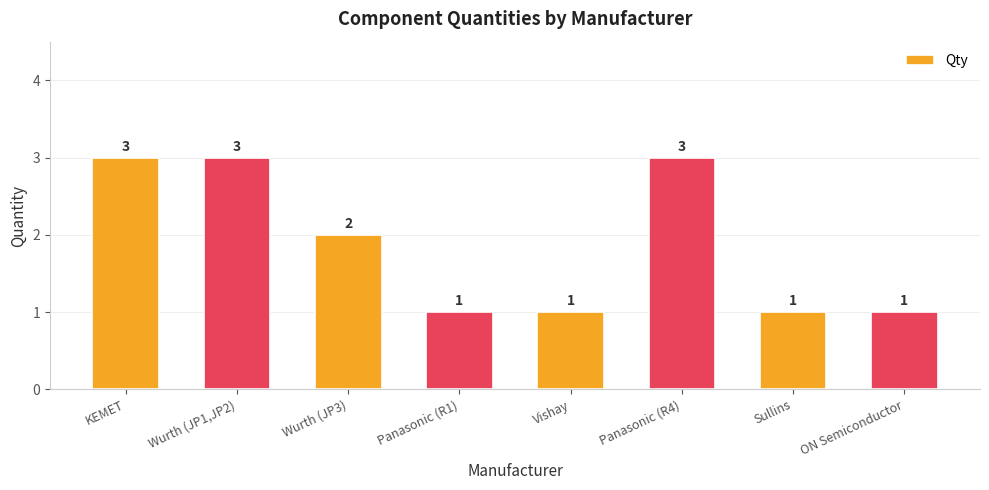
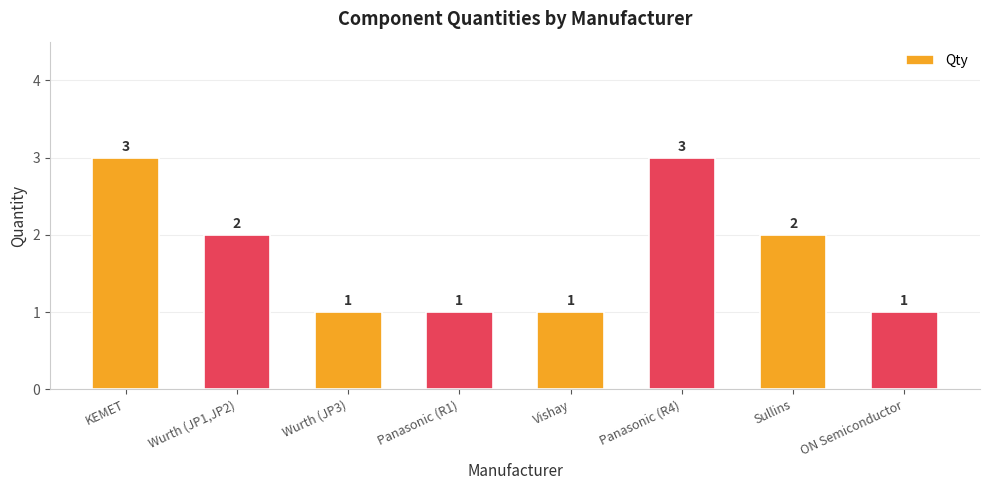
Wurth (JP1,JP2): 3 -> 2
Wurth (JP3): 2 -> 1
Sullins: 1 -> 2
